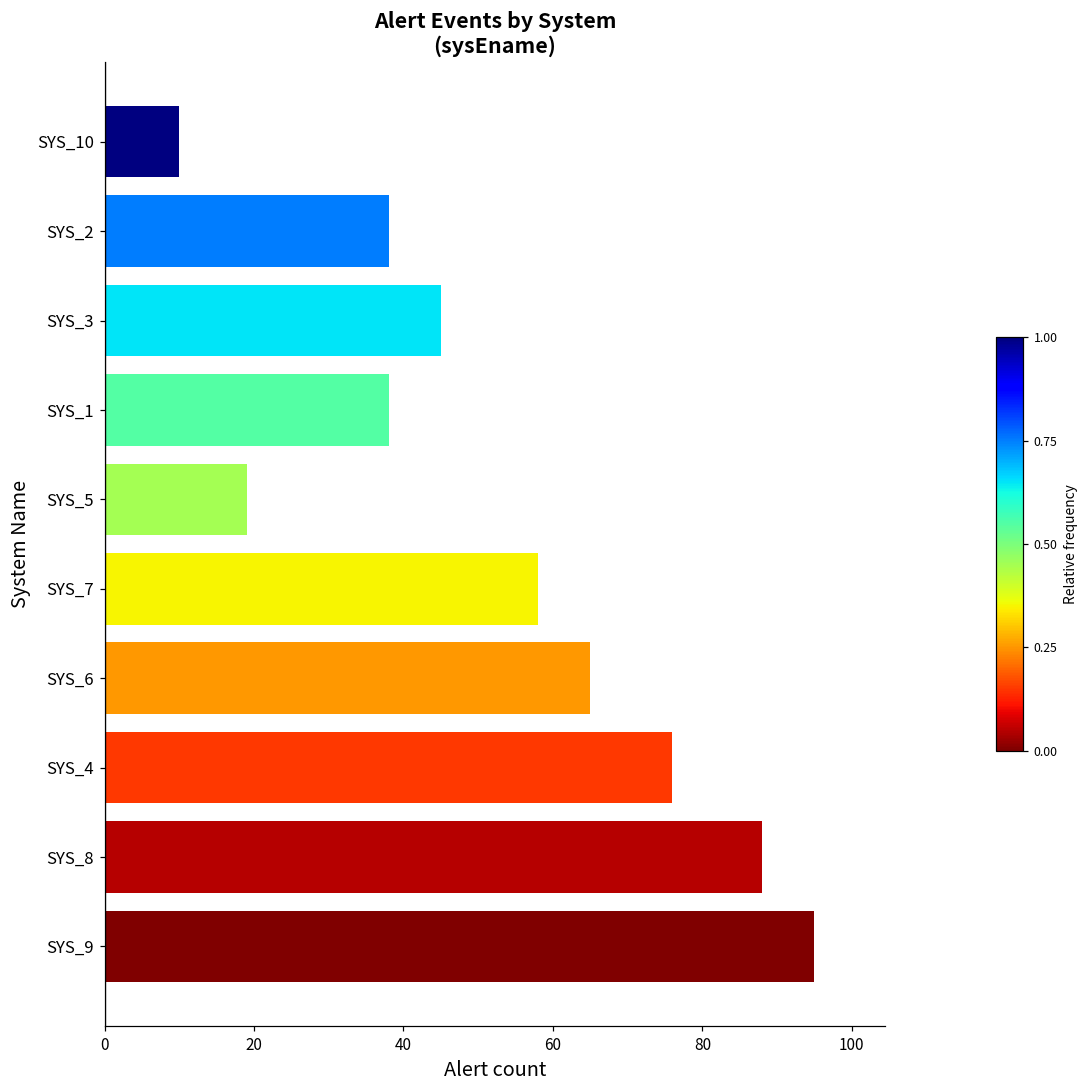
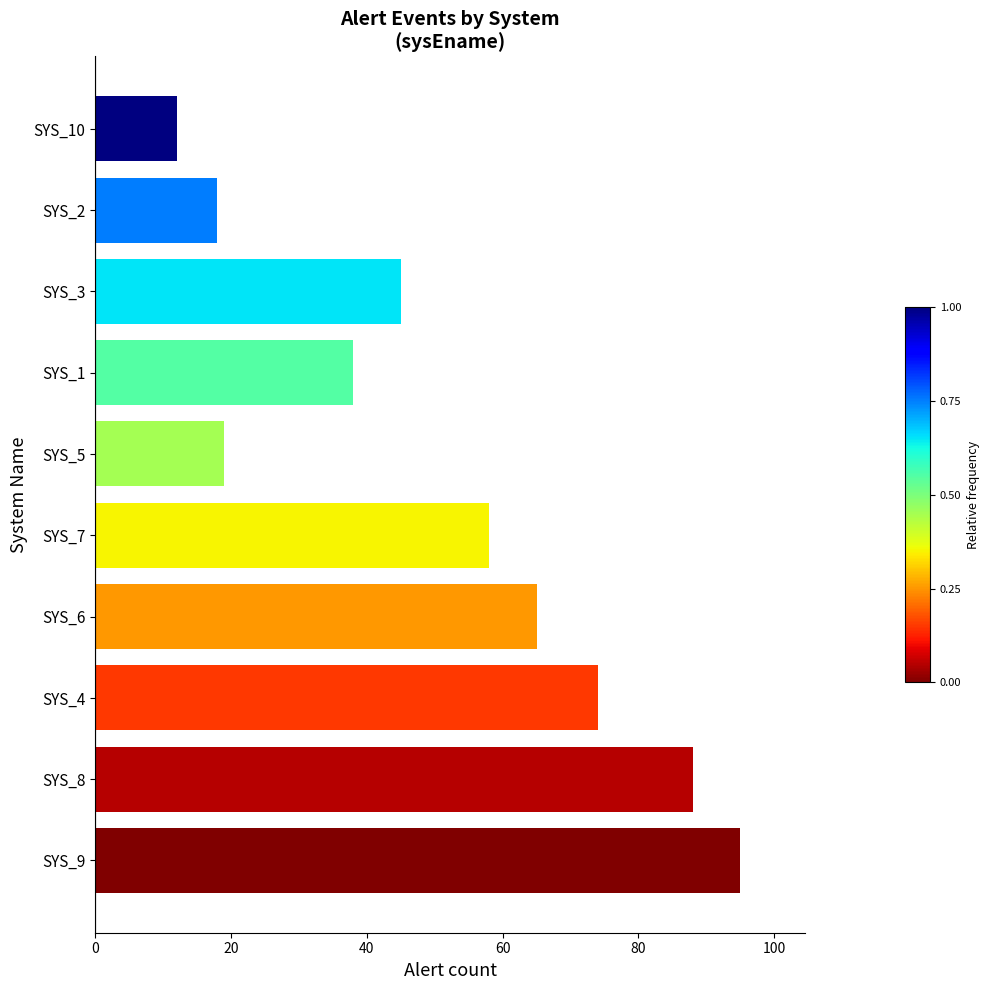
SYS_10: 10 -> 12
SYS_2: 38 -> 18
SYS_4: 76 -> 74
